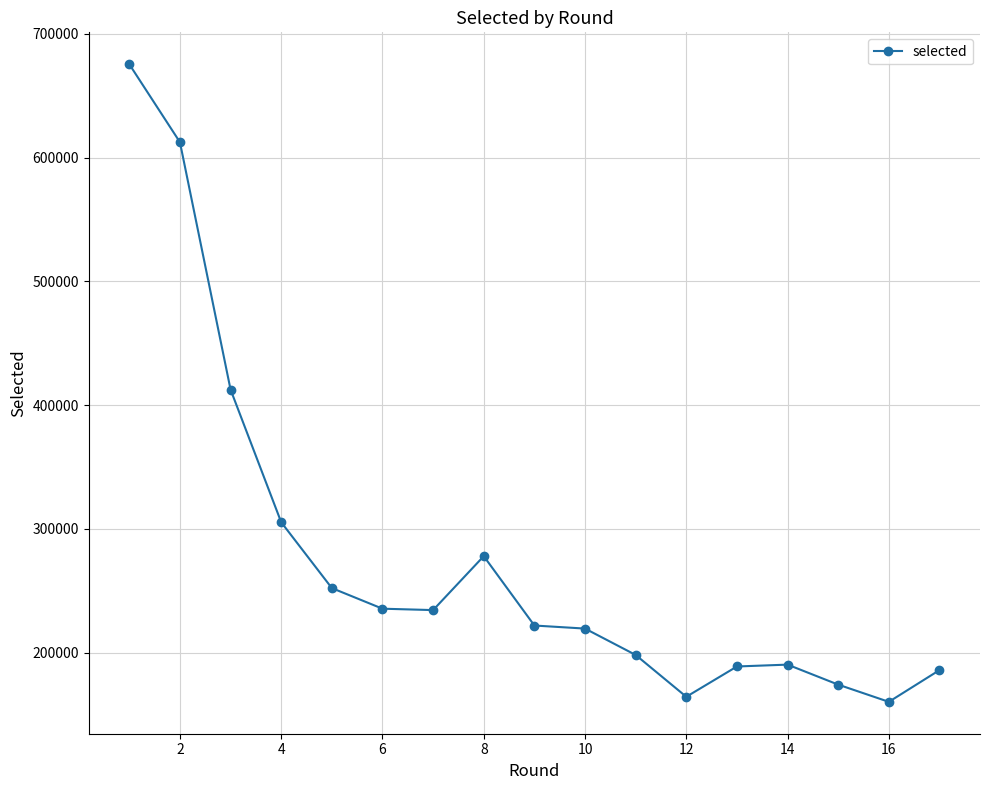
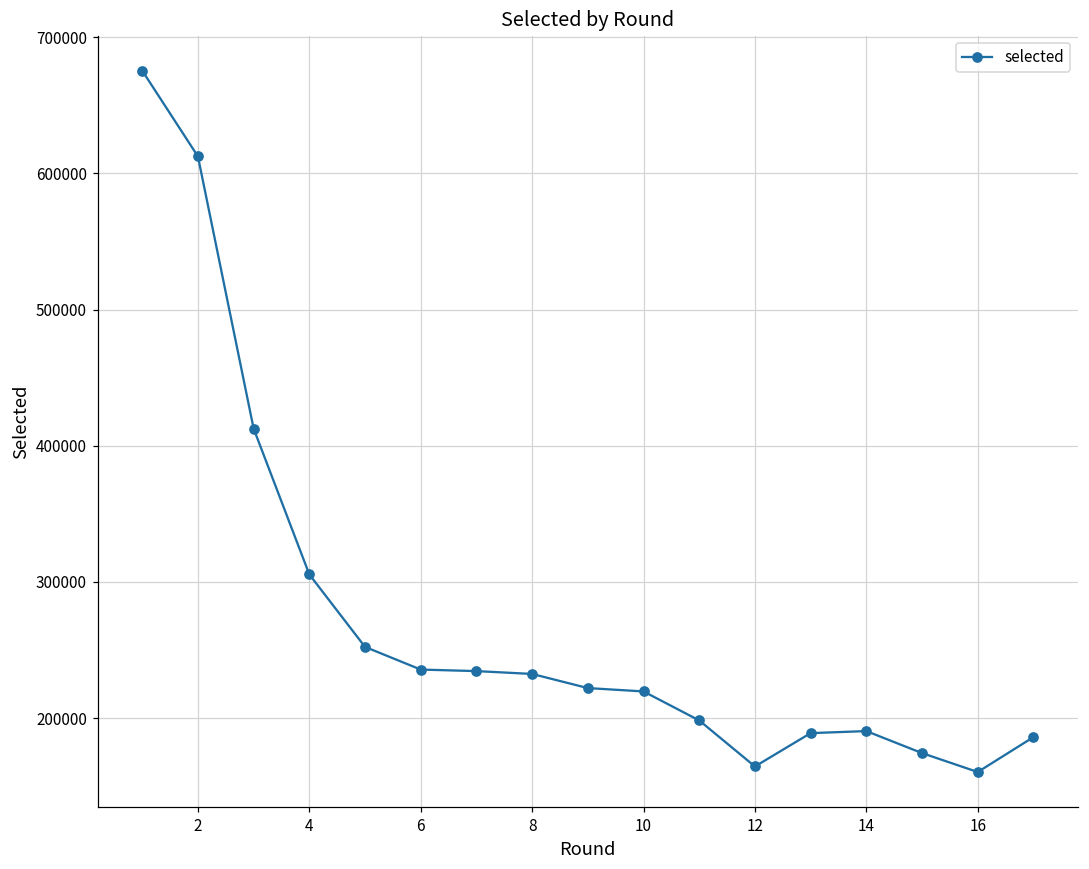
8: 278000 -> 232000
